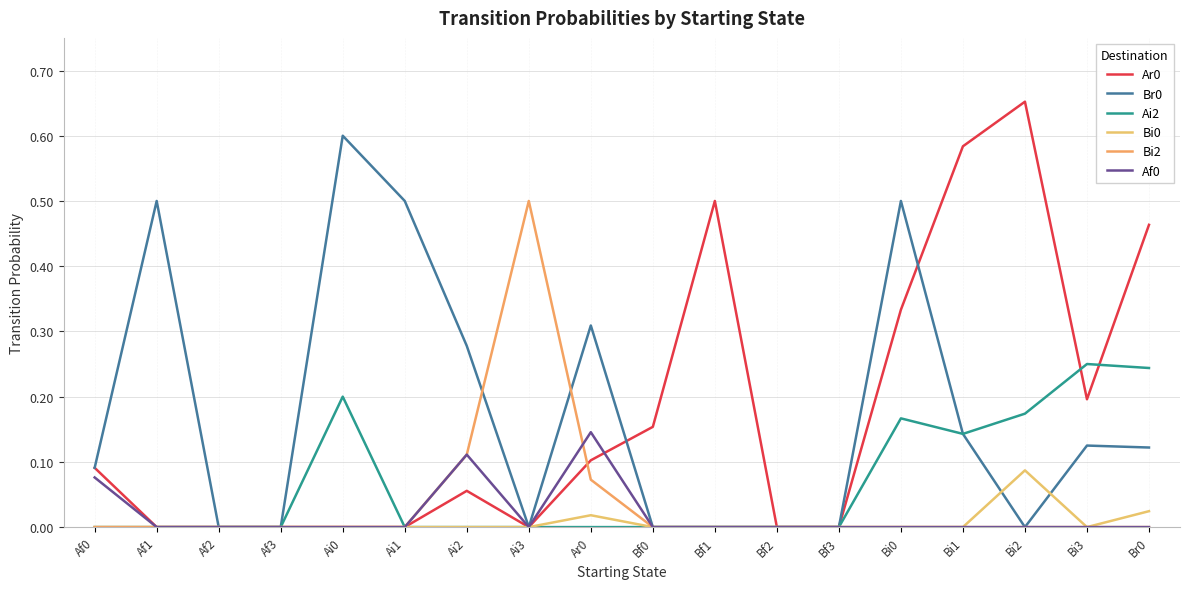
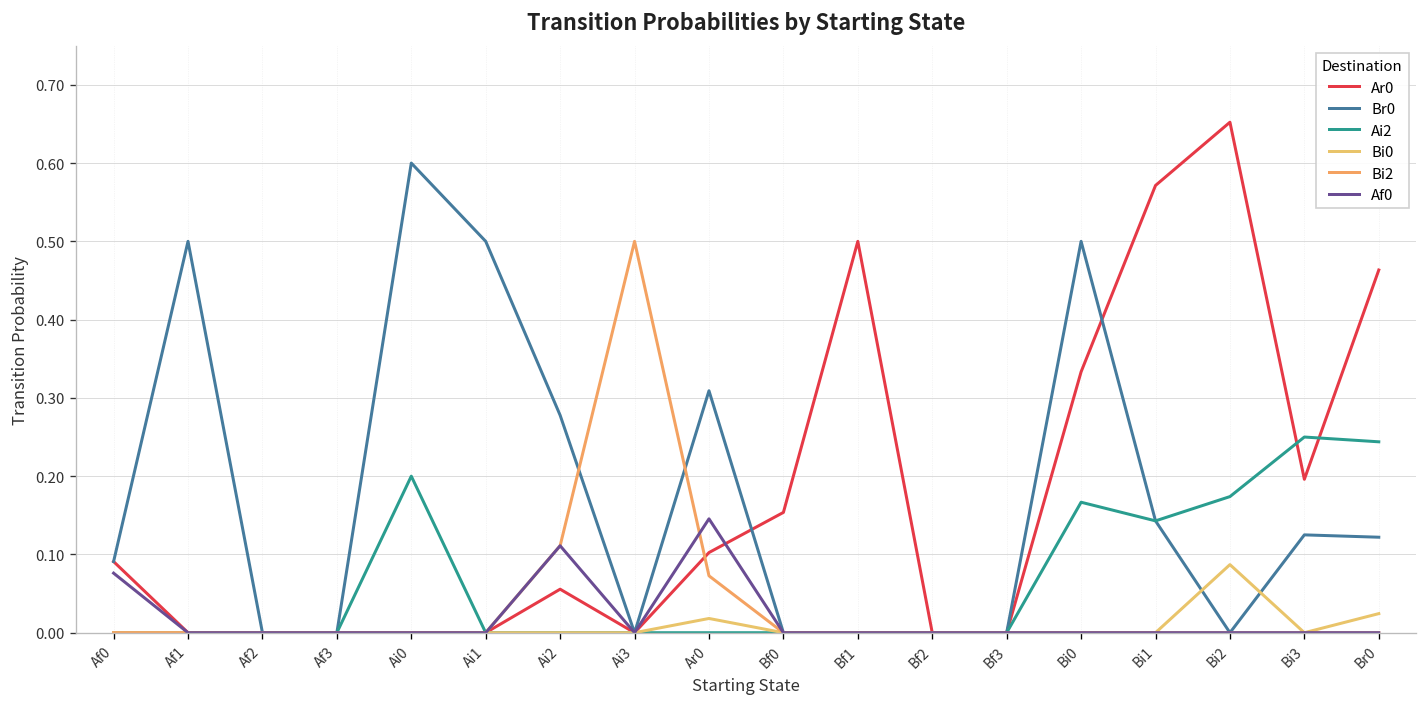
Ar0, Bi1: 0.58 -> 0.57
